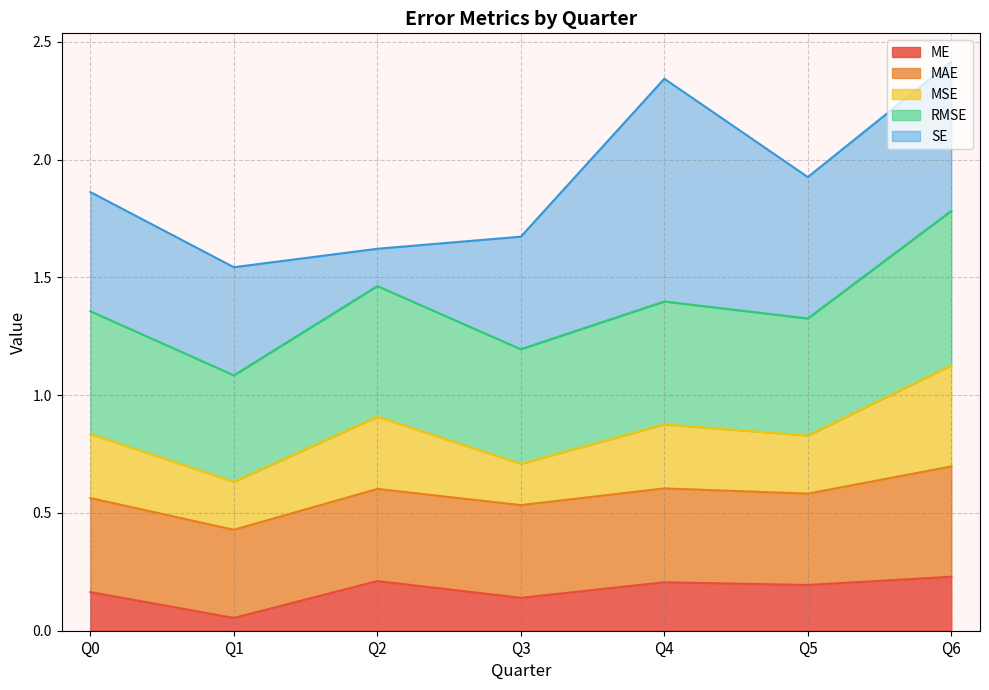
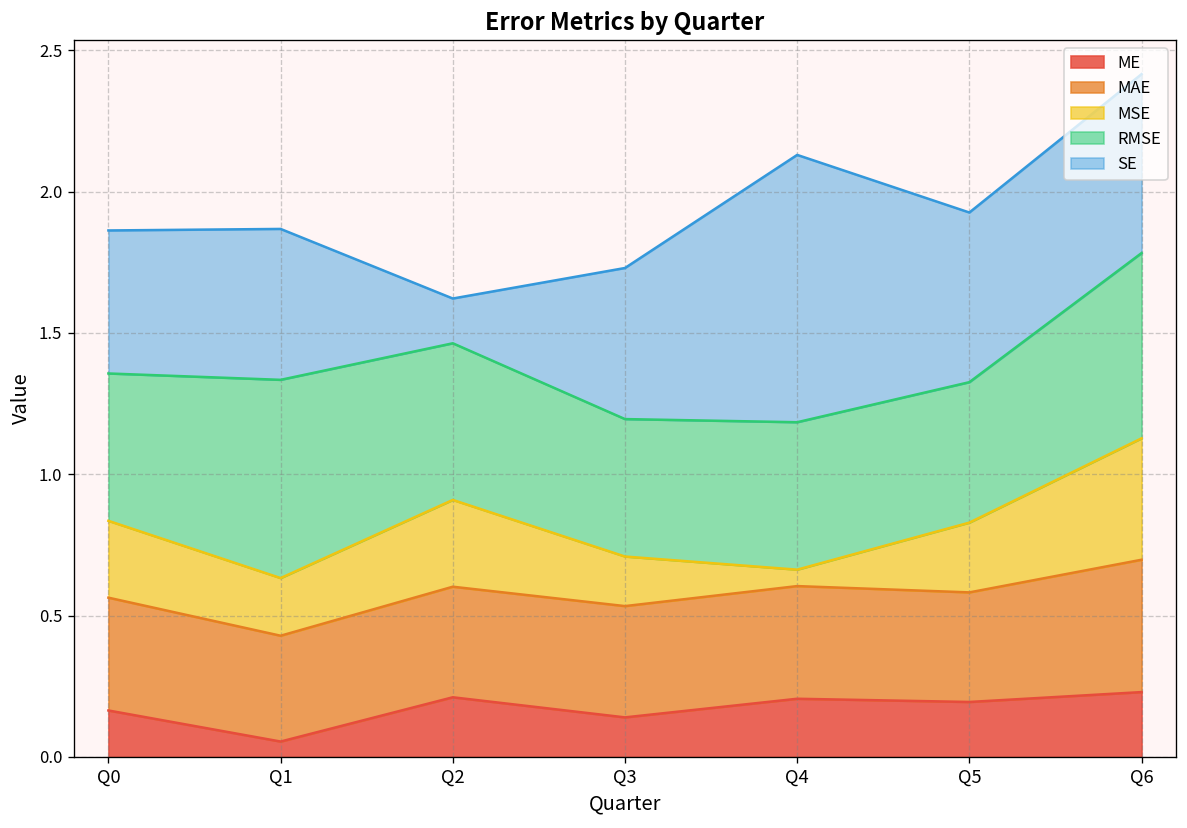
RMSE, Q1: 0.45 -> 0.70
SE, Q1: 0.46 -> 0.53
SE, Q3: 0.48 -> 0.53
MSE, Q4: 0.27 -> 0.06
